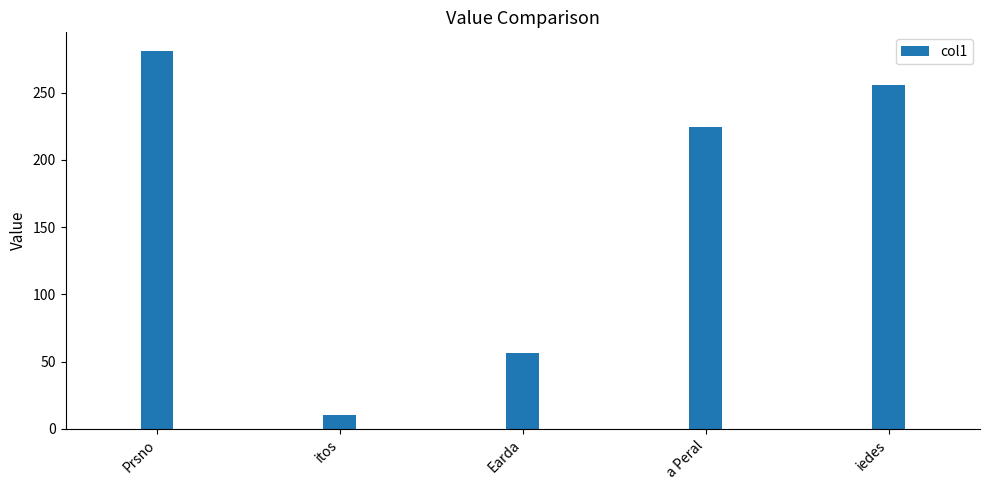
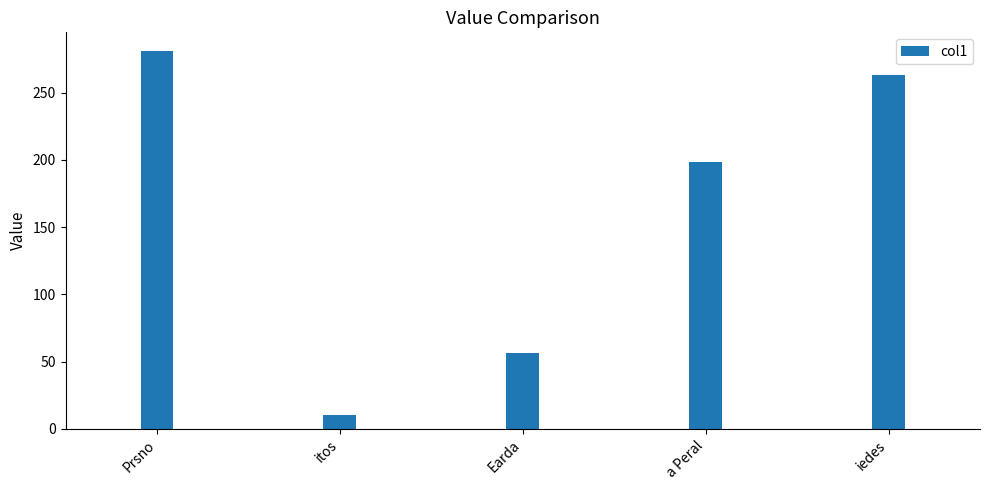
a Peral: 224 -> 198
iedes: 256 -> 263
